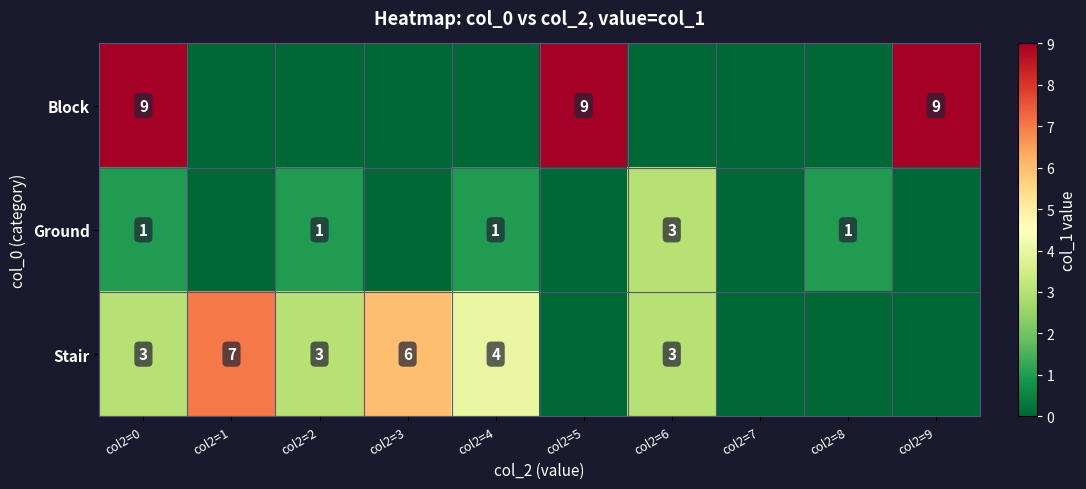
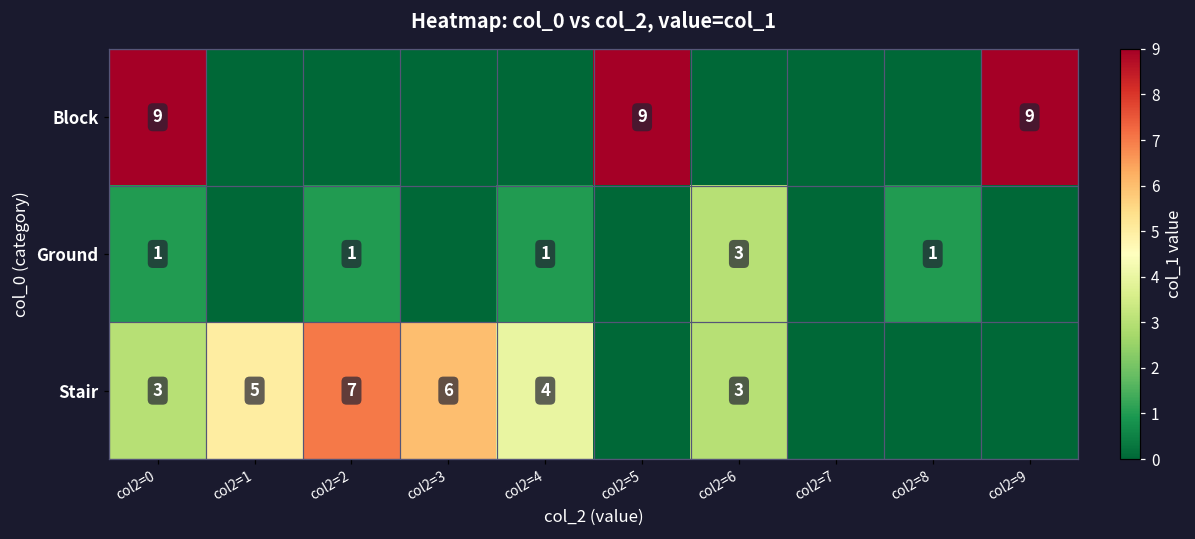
Stair, col2=1: 7 -> 5
Stair, col2=2: 3 -> 7
